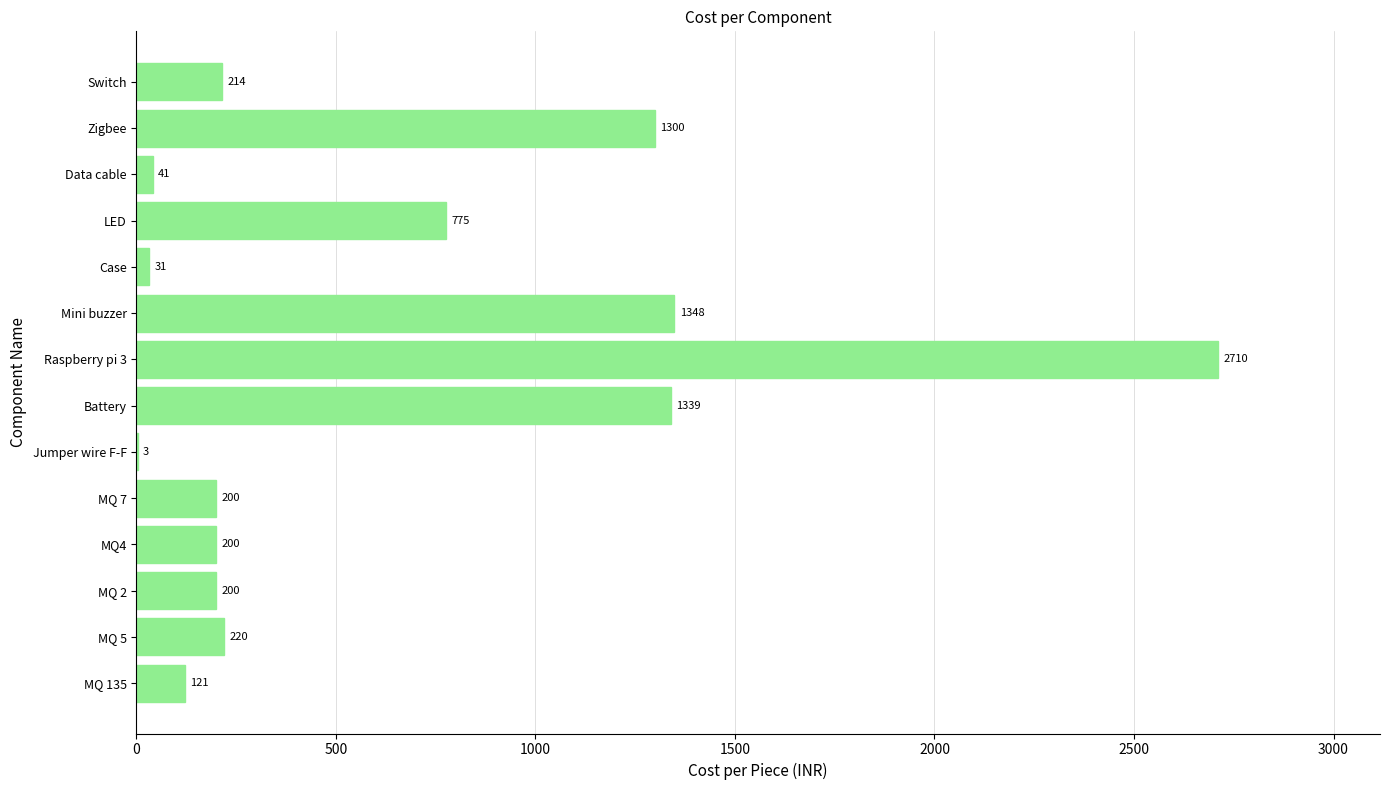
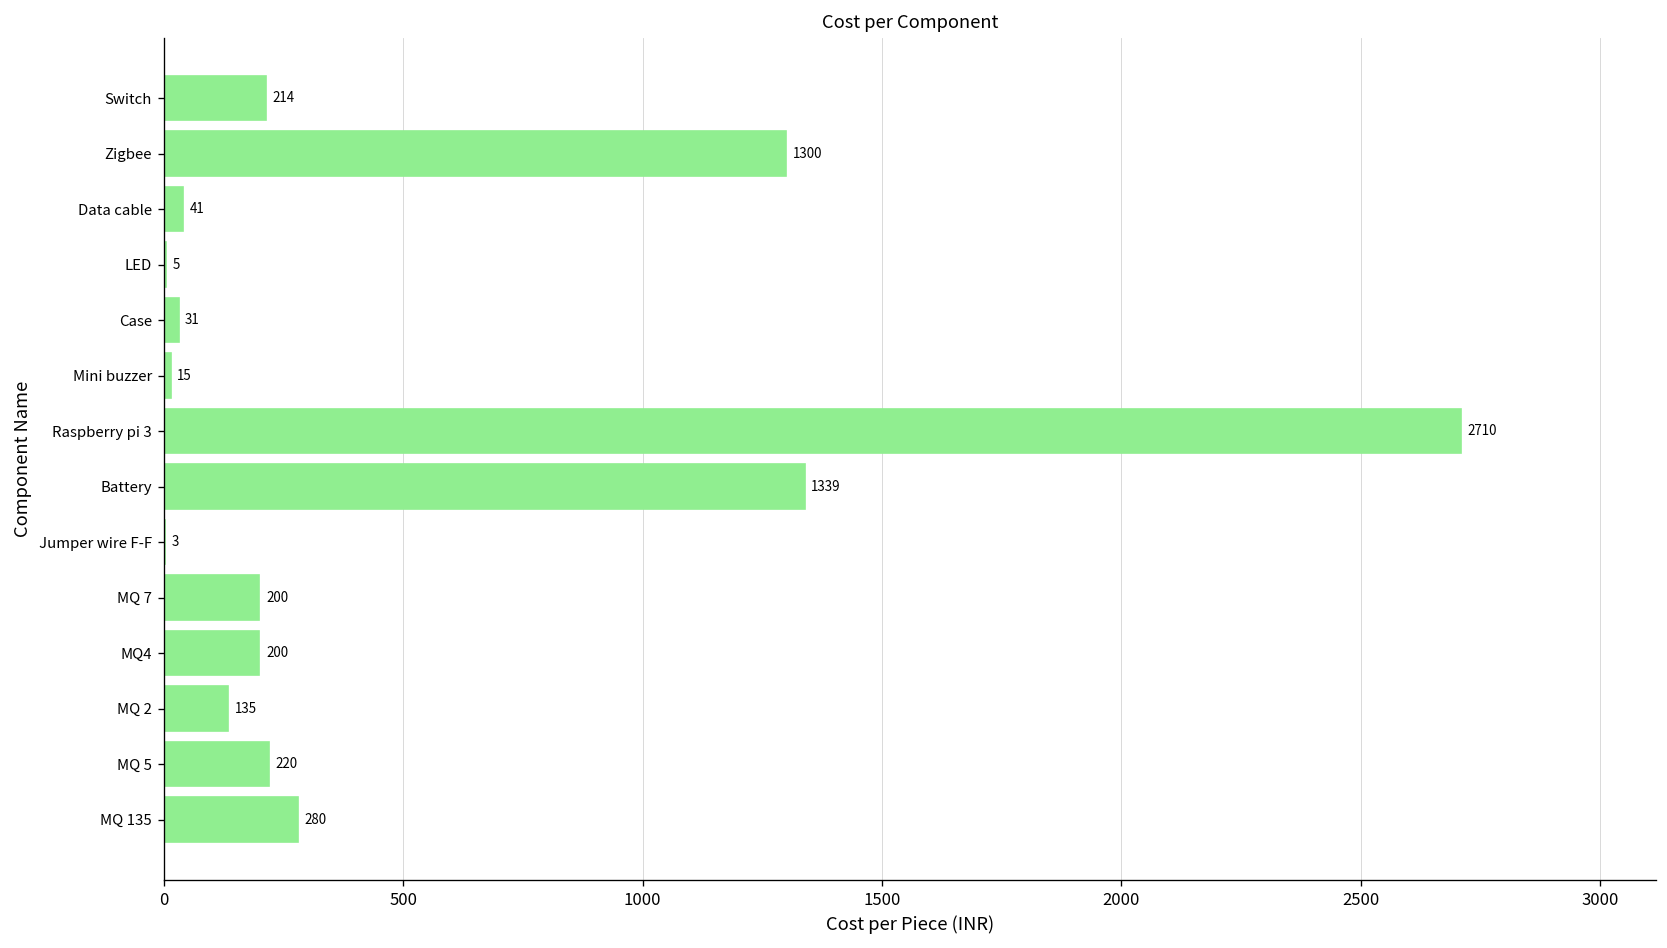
LED: 775 -> 5
Mini buzzer: 1348 -> 15
MQ 2: 200 -> 135
MQ 135: 121 -> 280
